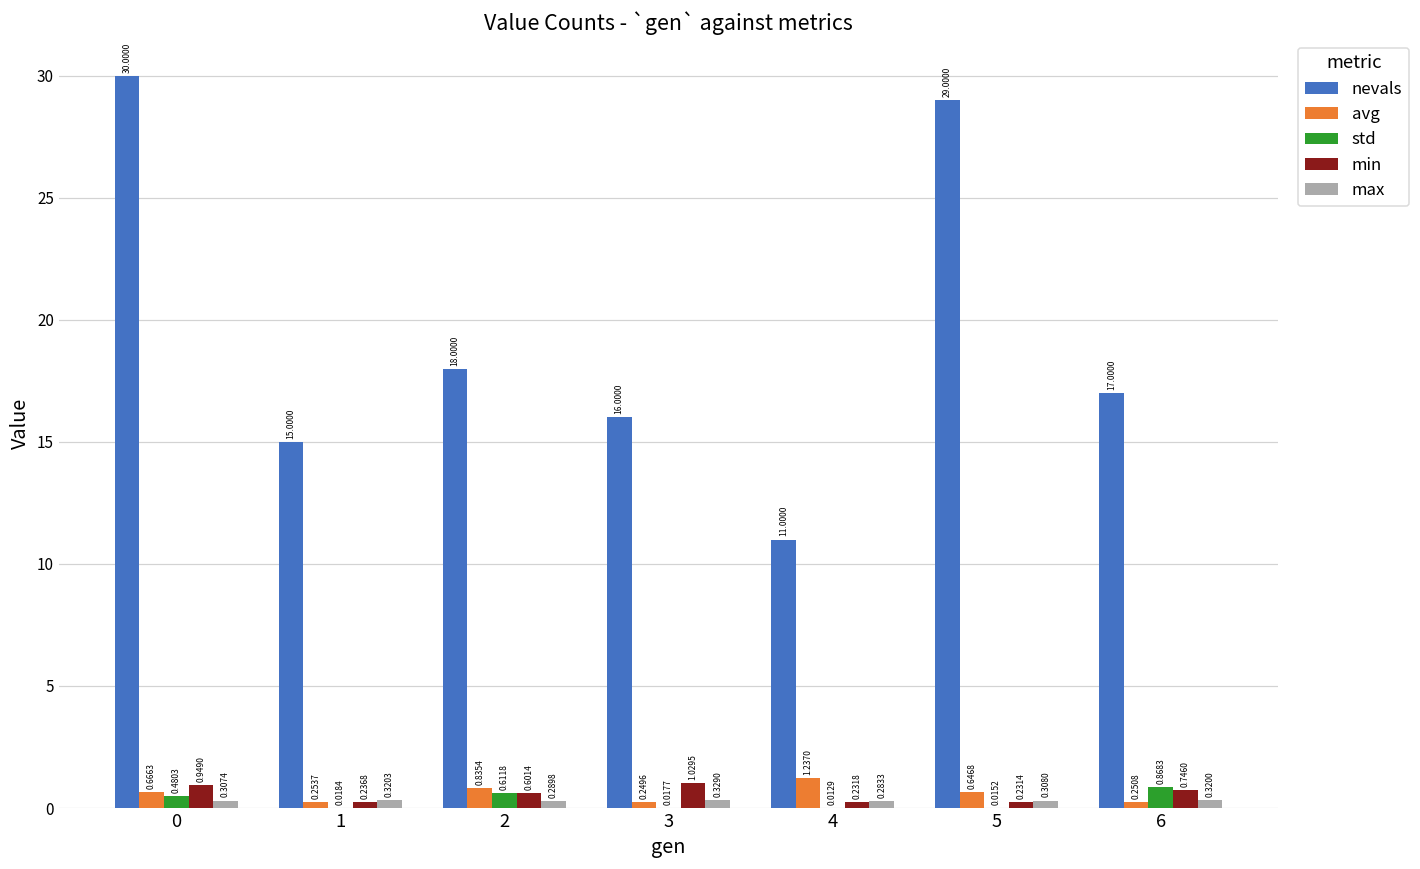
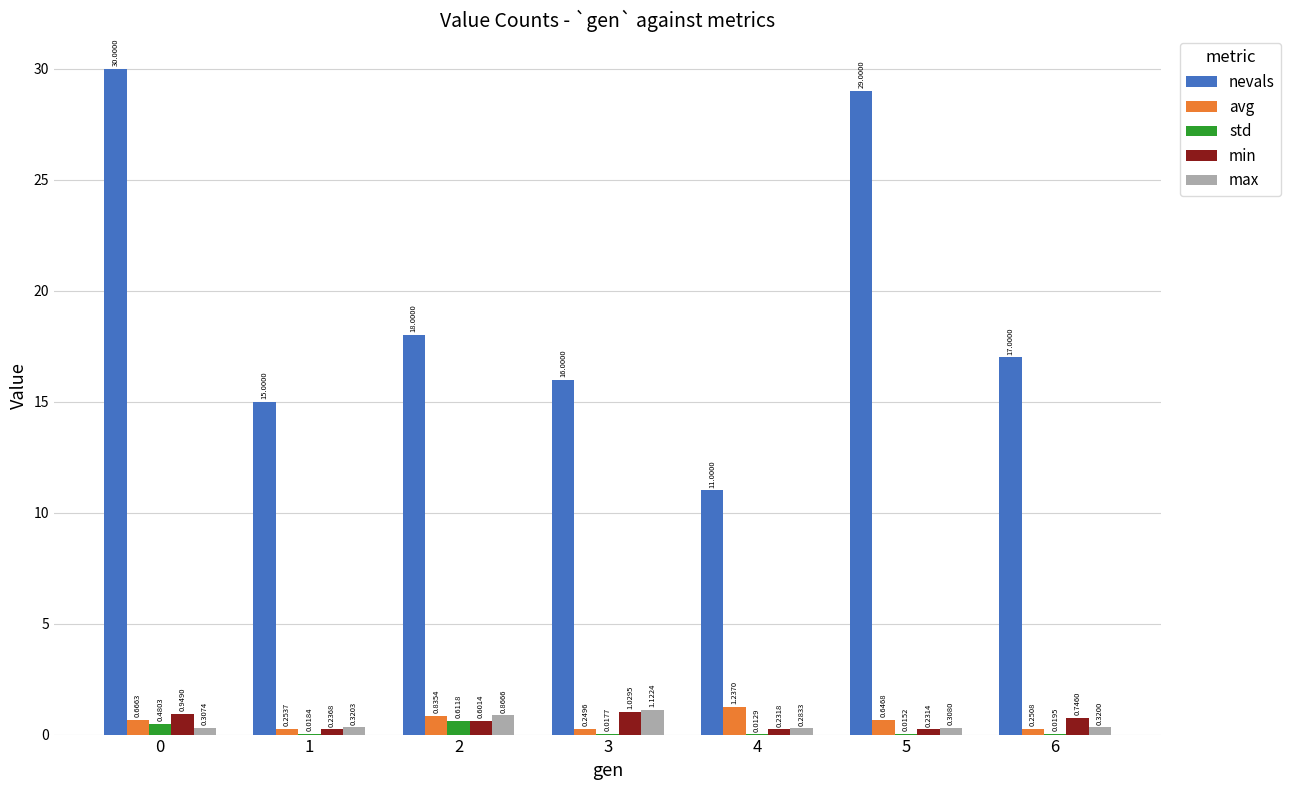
max, 2: 0.2898 -> 0.8666
max, 3: 0.3290 -> 1.1224
std, 6: 0.8683 -> 0.0195
